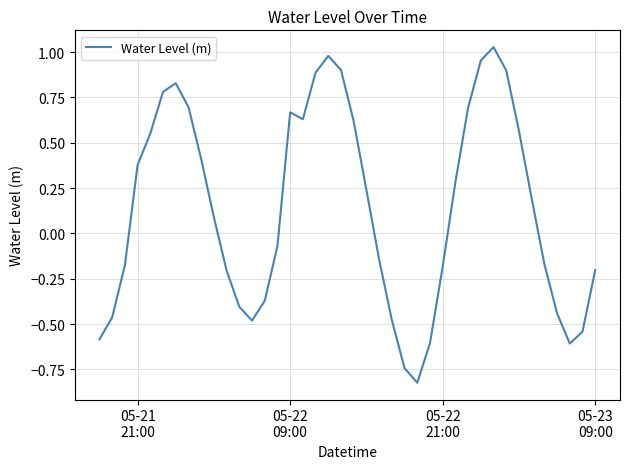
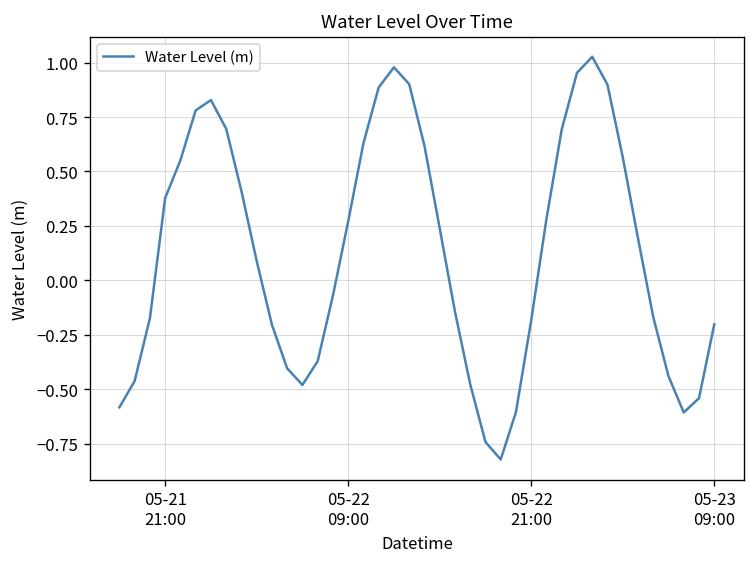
05-22 09:00: 0.67 -> 0.27
